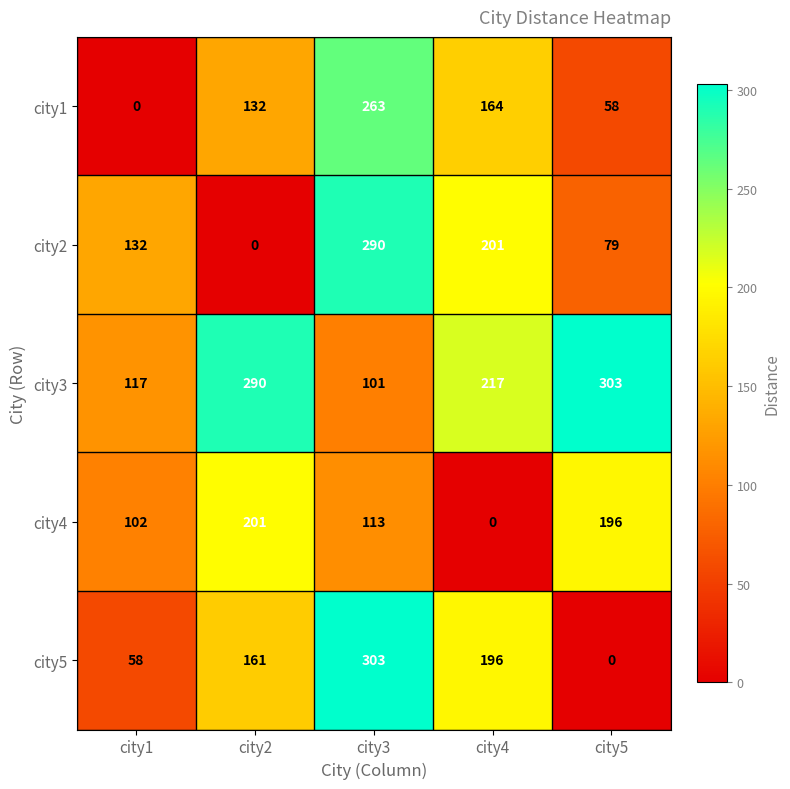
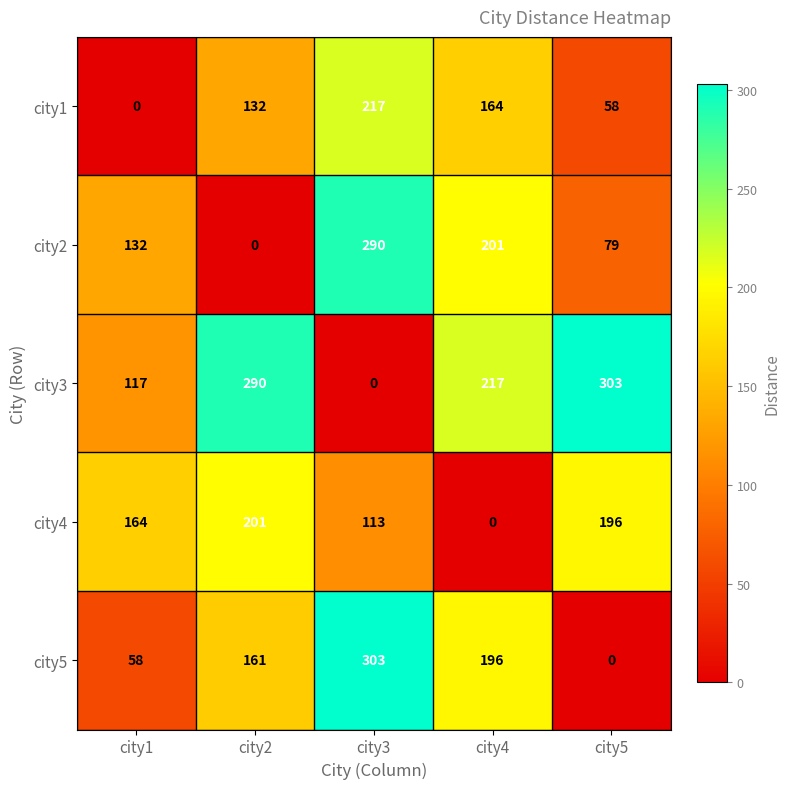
city1, city3: 263 -> 217
city3, city3: 101 -> 0
city4, city1: 102 -> 164
